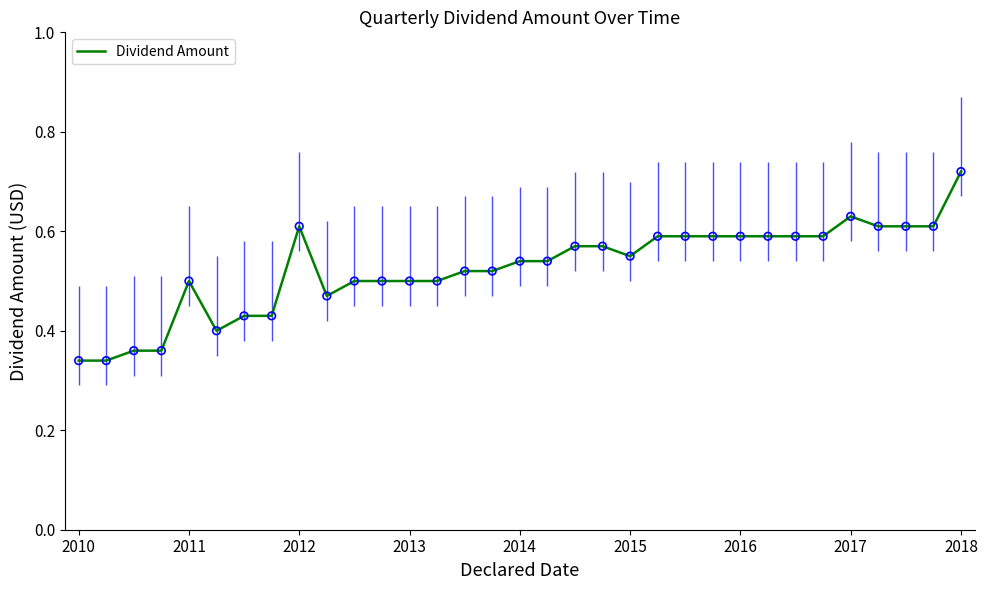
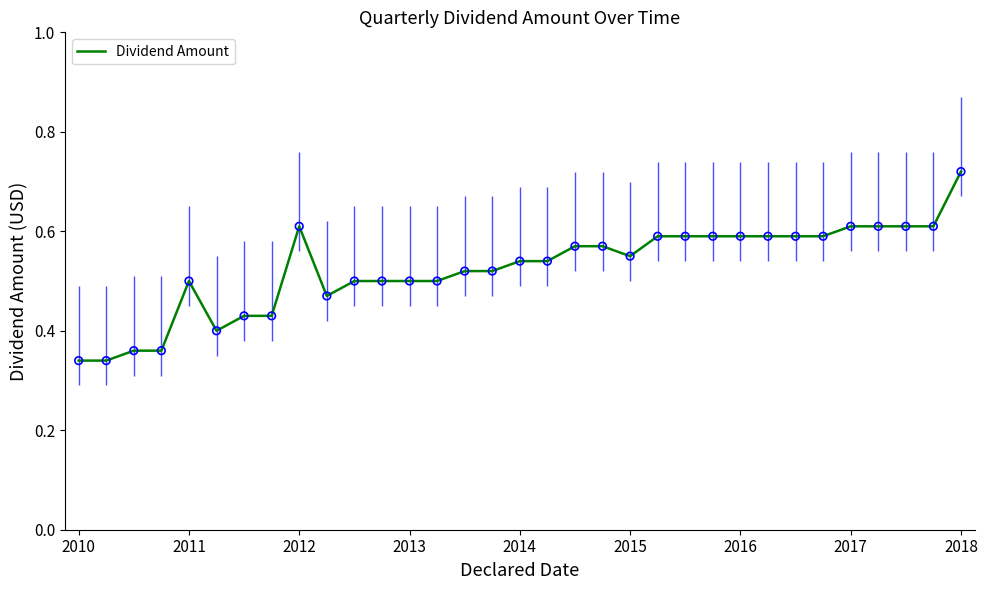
2017: 0.63 -> 0.61
